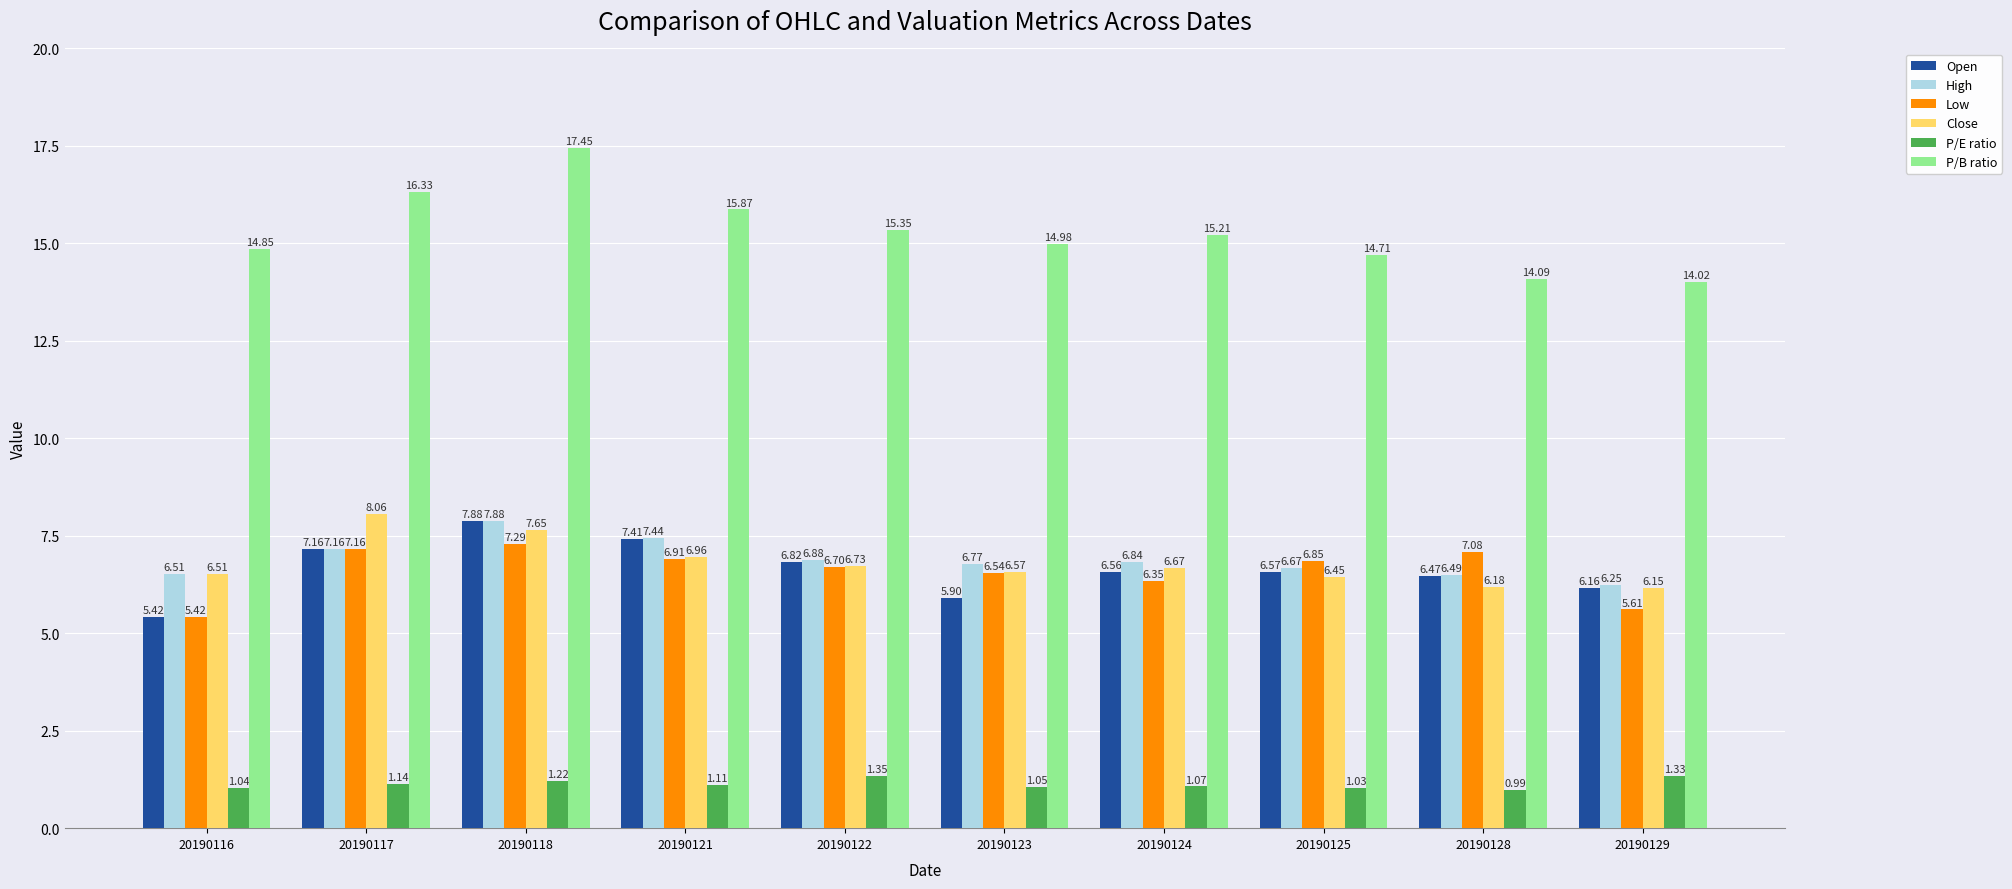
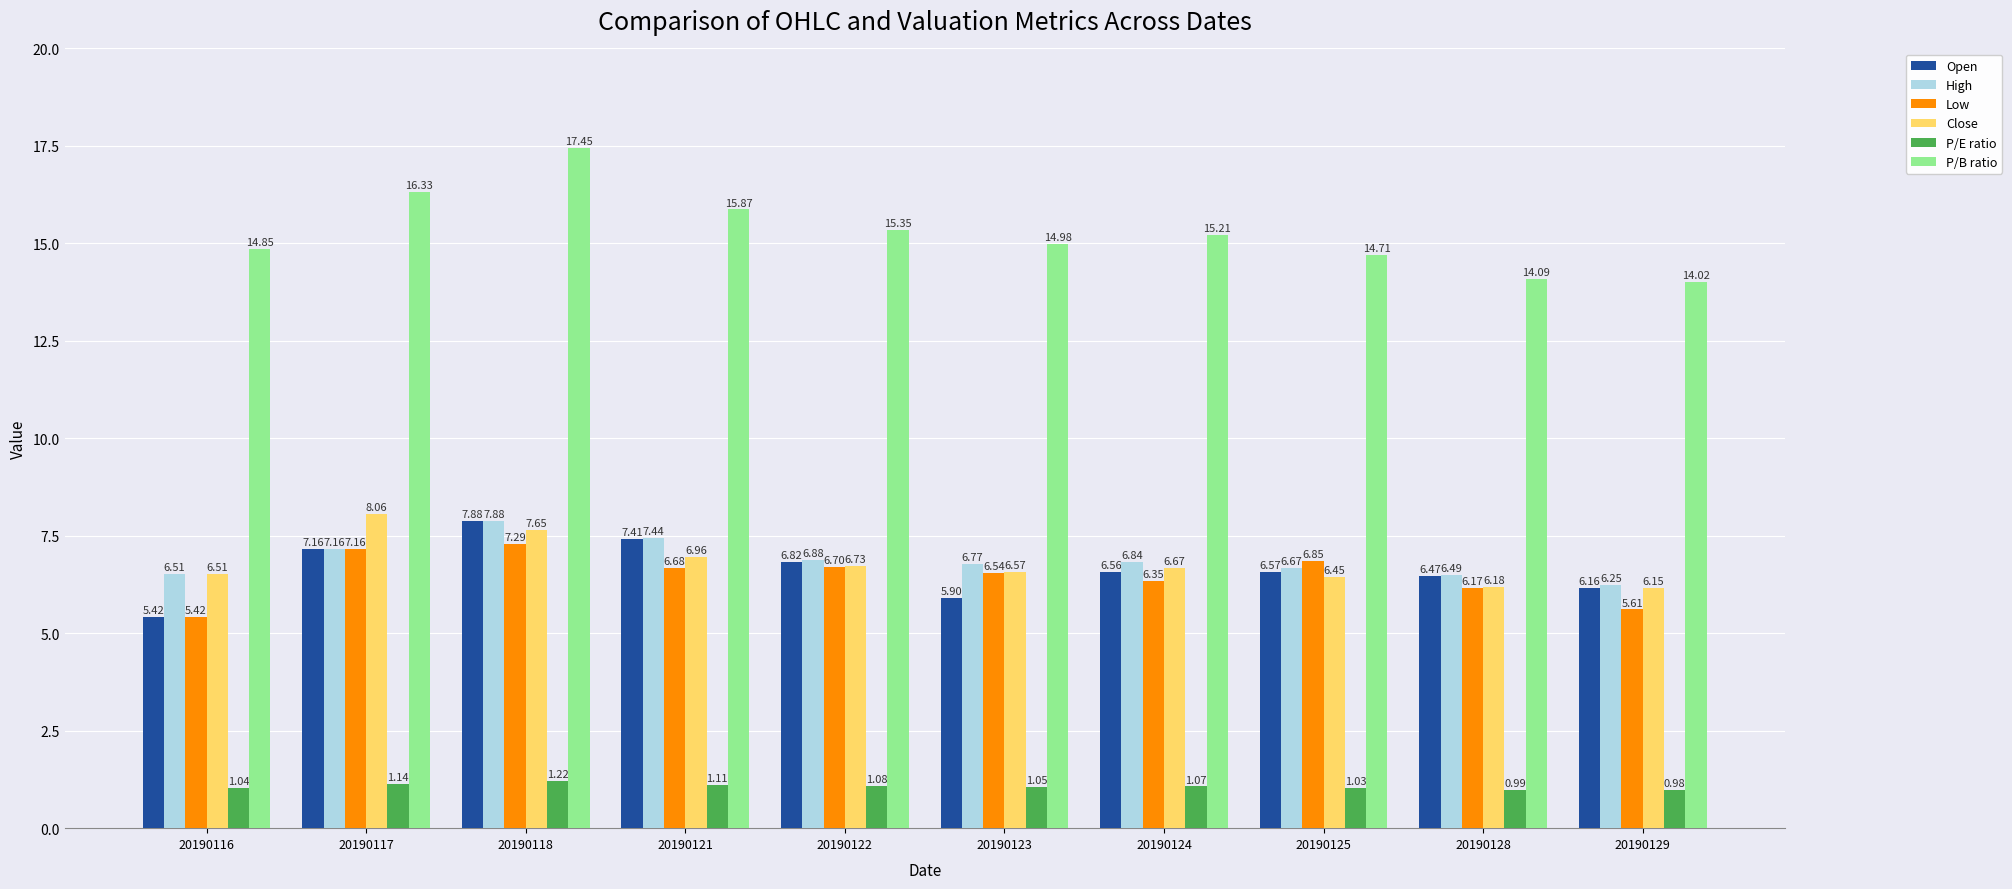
Low, 20190121: 6.91 -> 6.68
P/E ratio, 20190122: 1.35 -> 1.08
Low, 20190128: 7.08 -> 6.17
P/E ratio, 20190129: 1.33 -> 0.98
